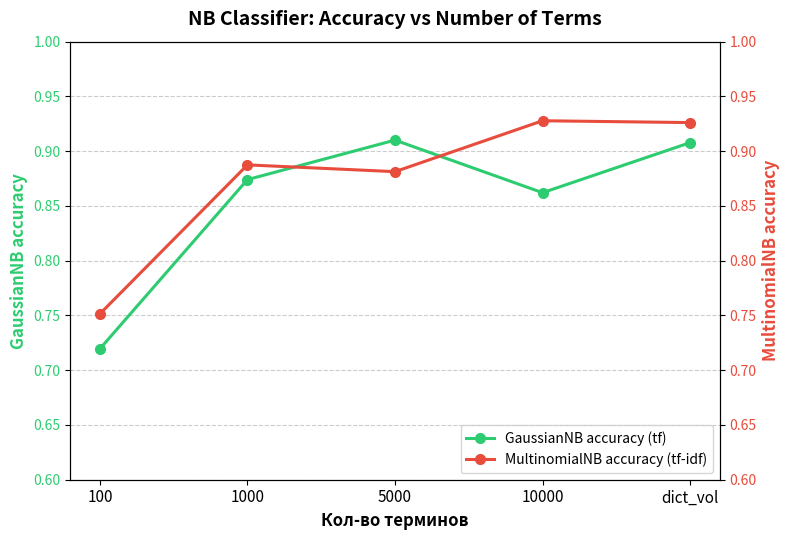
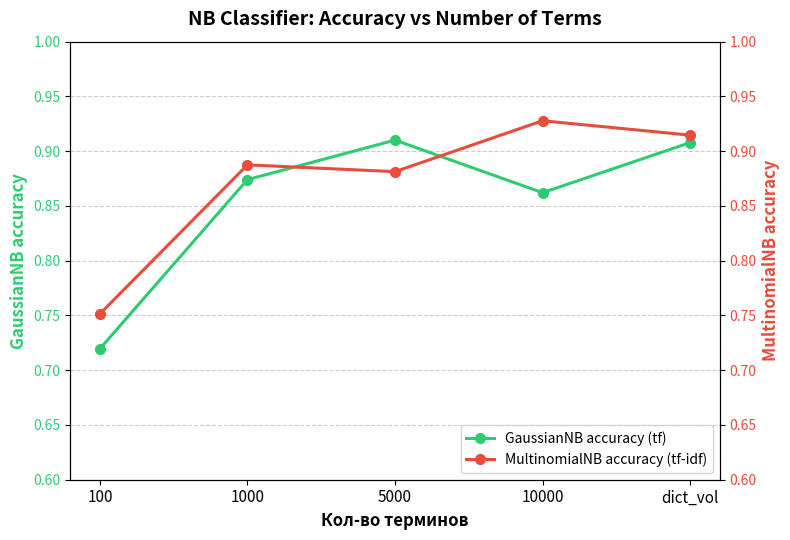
MultinomialNB accuracy (tf-idf), dict_vol: 0.926 -> 0.915
